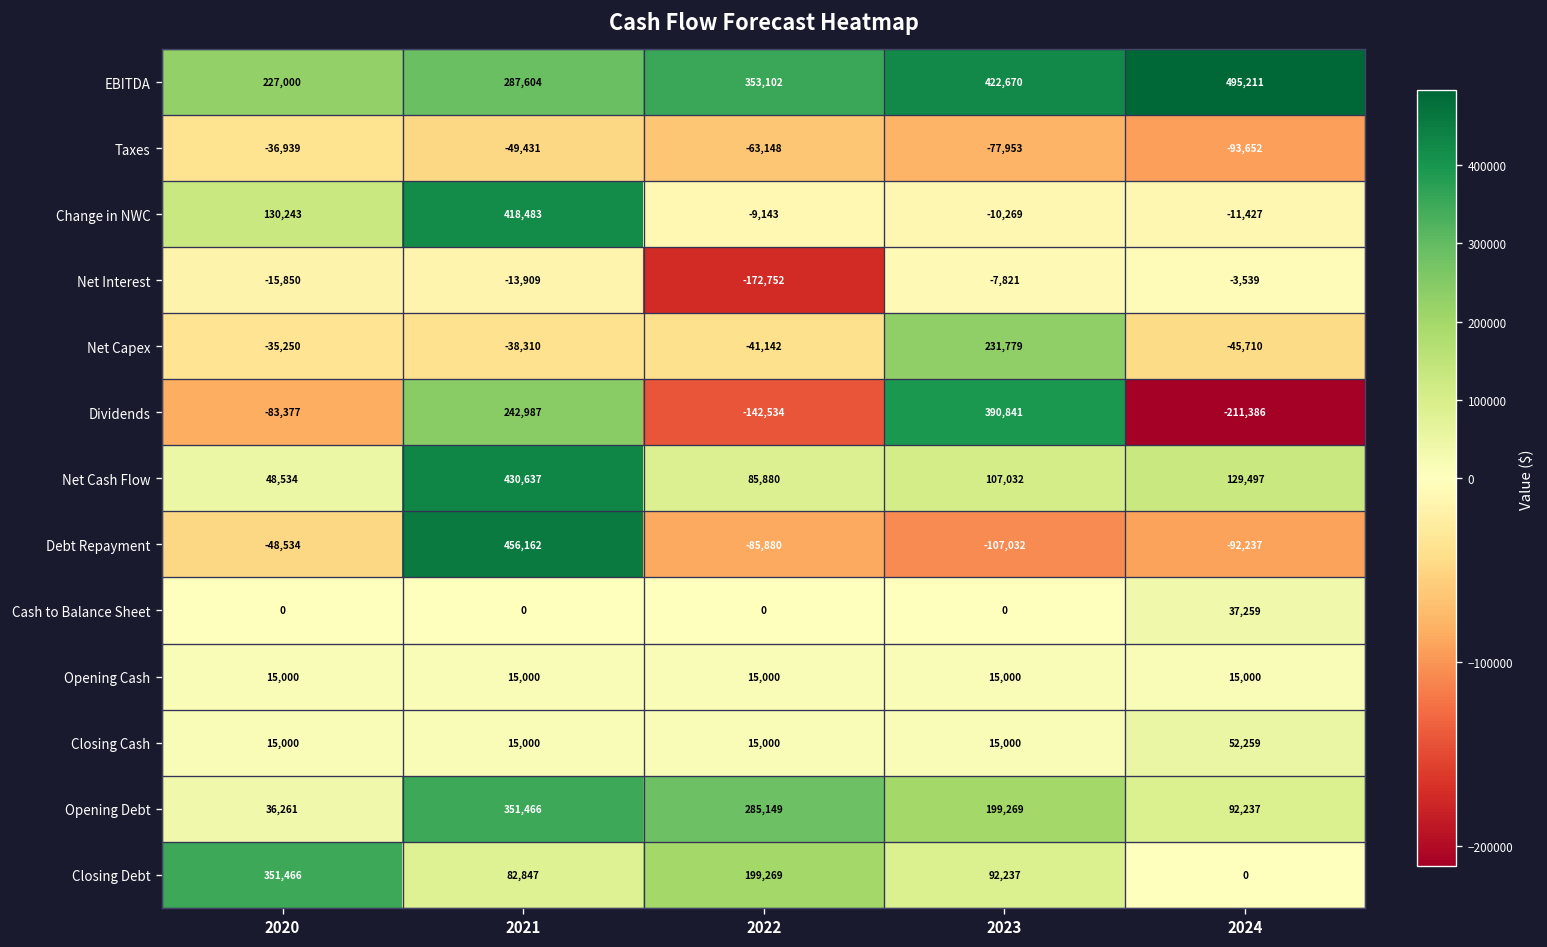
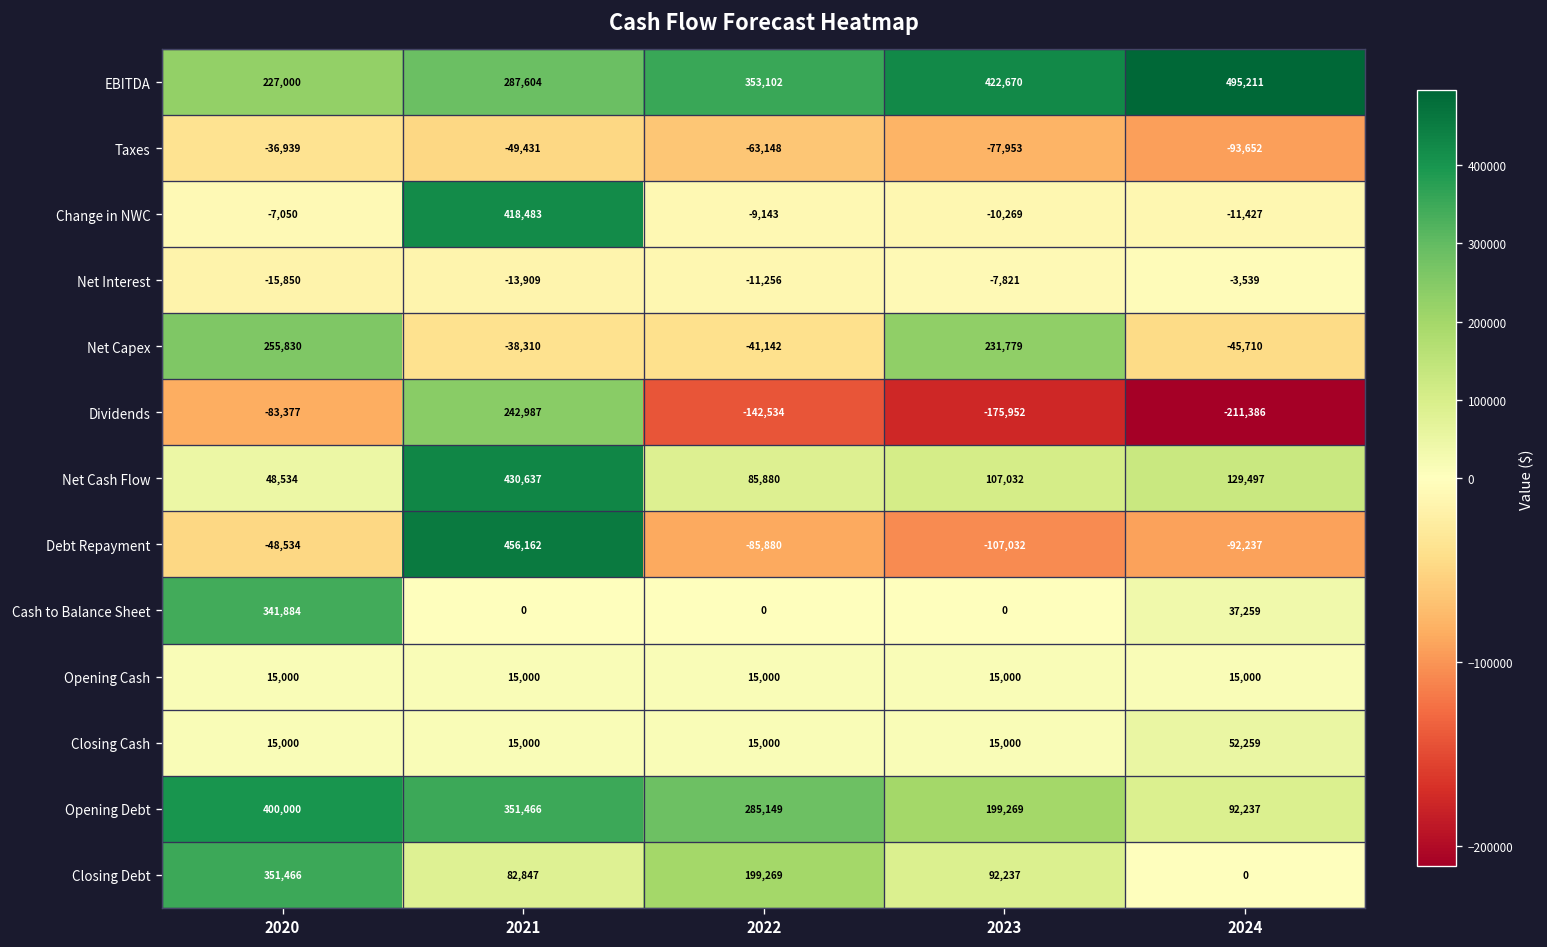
Change in NWC, 2020: 130,243 -> -7,050
Net Interest, 2022: -172,752 -> -11,256
Net Capex, 2020: -35,250 -> 255,830
Dividends, 2023: 390,841 -> -175,952
Cash to Balance Sheet, 2020: 0 -> 341,884
Opening Debt, 2020: 36,261 -> 400,000
